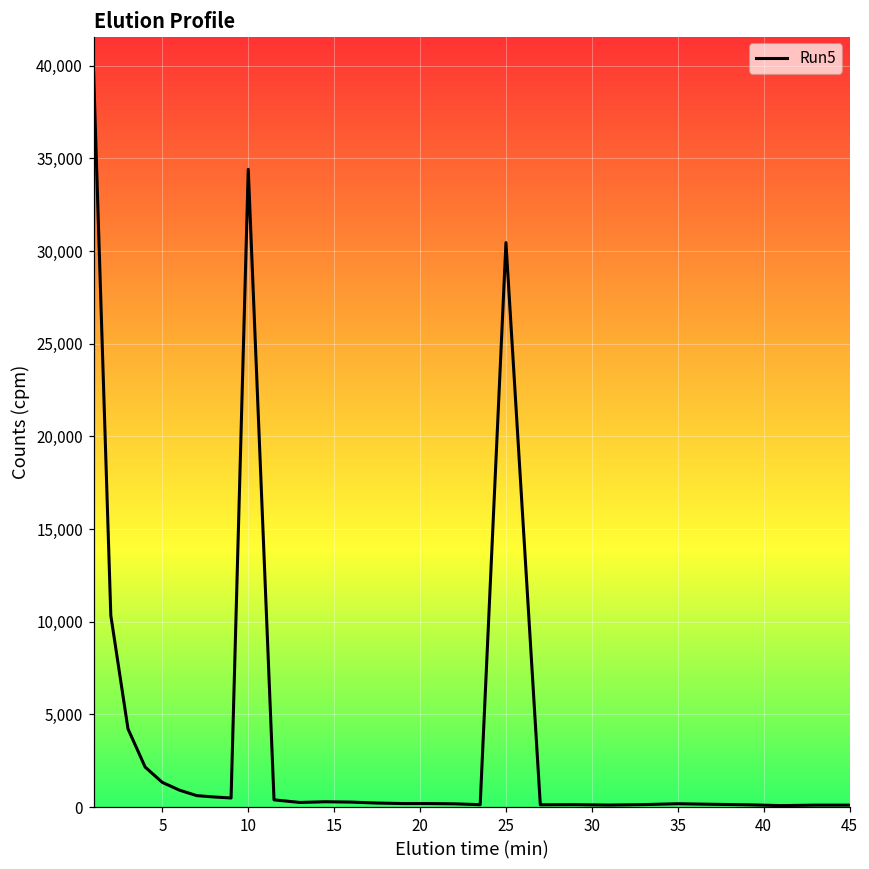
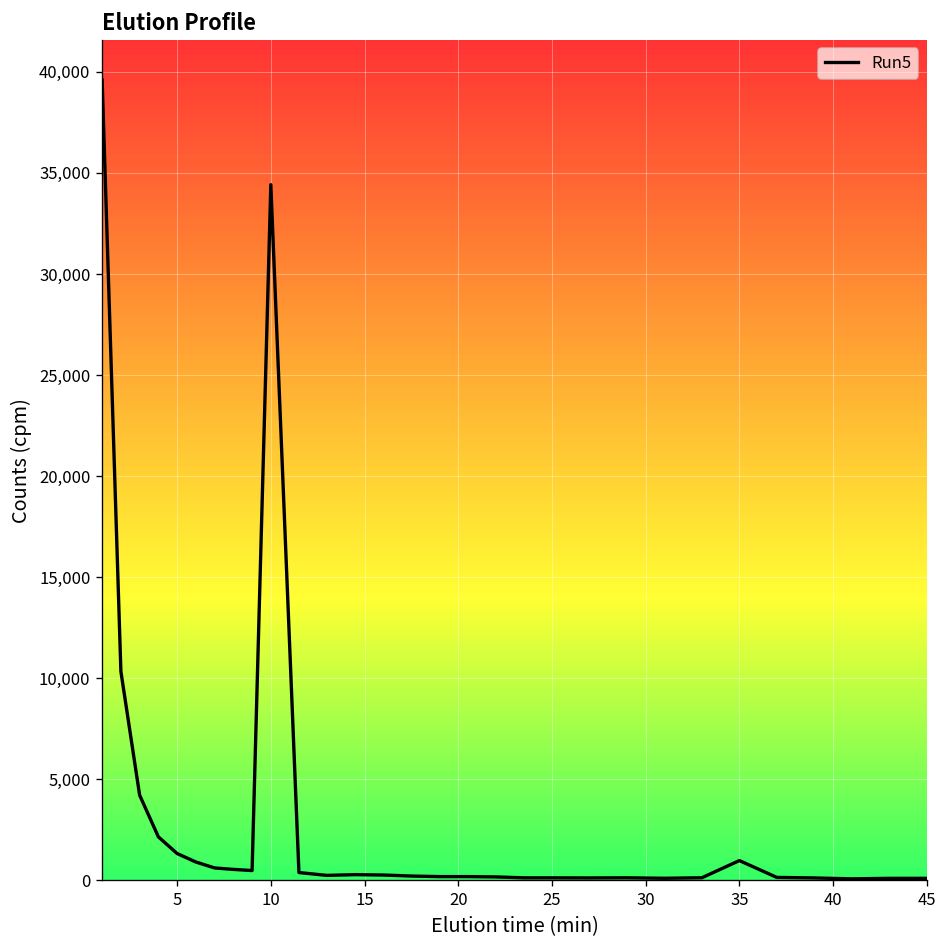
25: 30,500 -> 100
35: 200 -> 1,000
